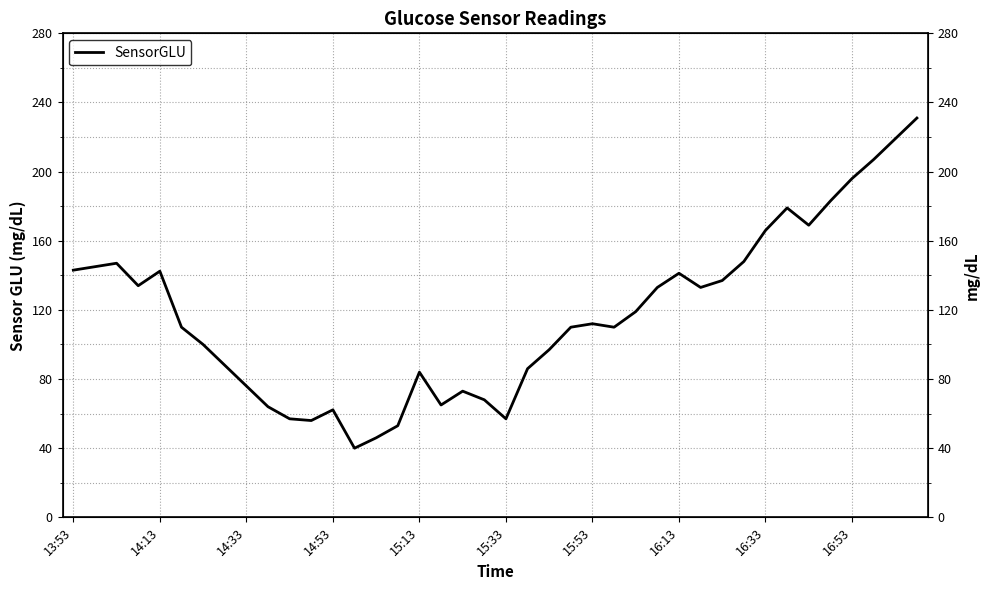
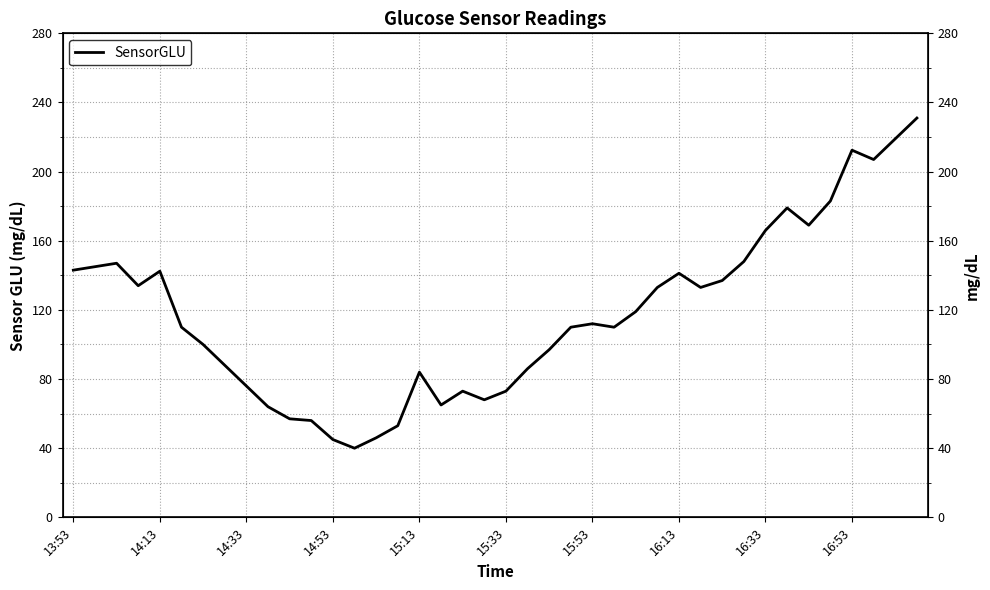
14:53: 62 -> 45
15:33: 57 -> 73
16:53: 196 -> 212
